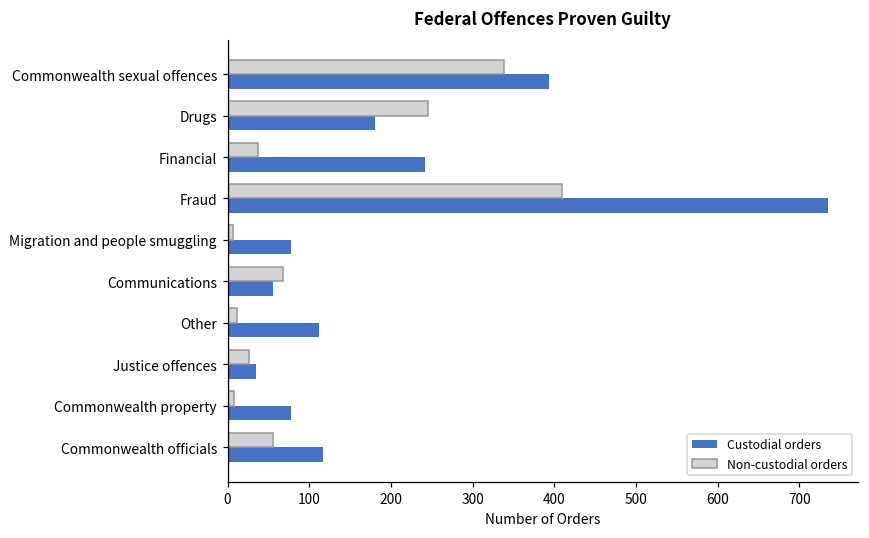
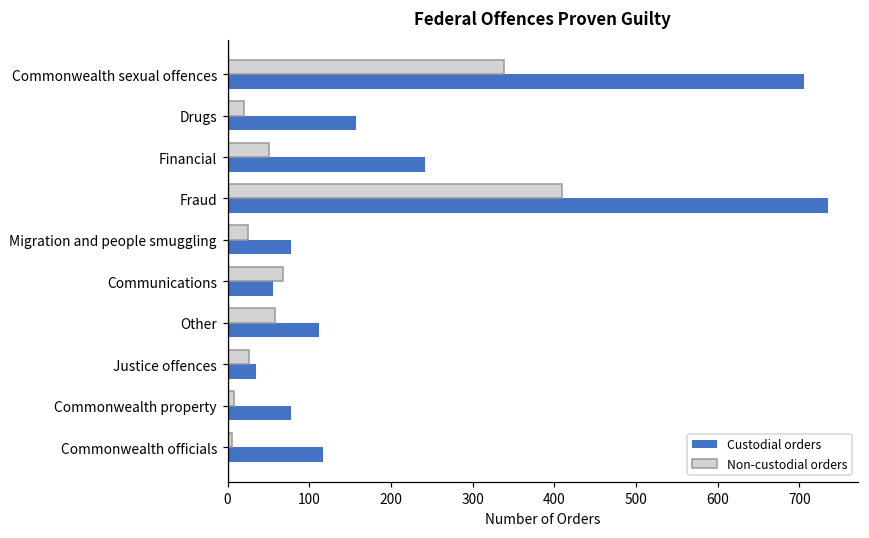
Custodial orders, Commonwealth sexual offences: 390 -> 710
Non-custodial orders, Drugs: 250 -> 20
Custodial orders, Drugs: 180 -> 160
Non-custodial orders, Financial: 40 -> 50
Non-custodial orders, Migration and people smuggling: 10 -> 30
Non-custodial orders, Other: 10 -> 60
Non-custodial orders, Commonwealth officials: 60 -> 10
